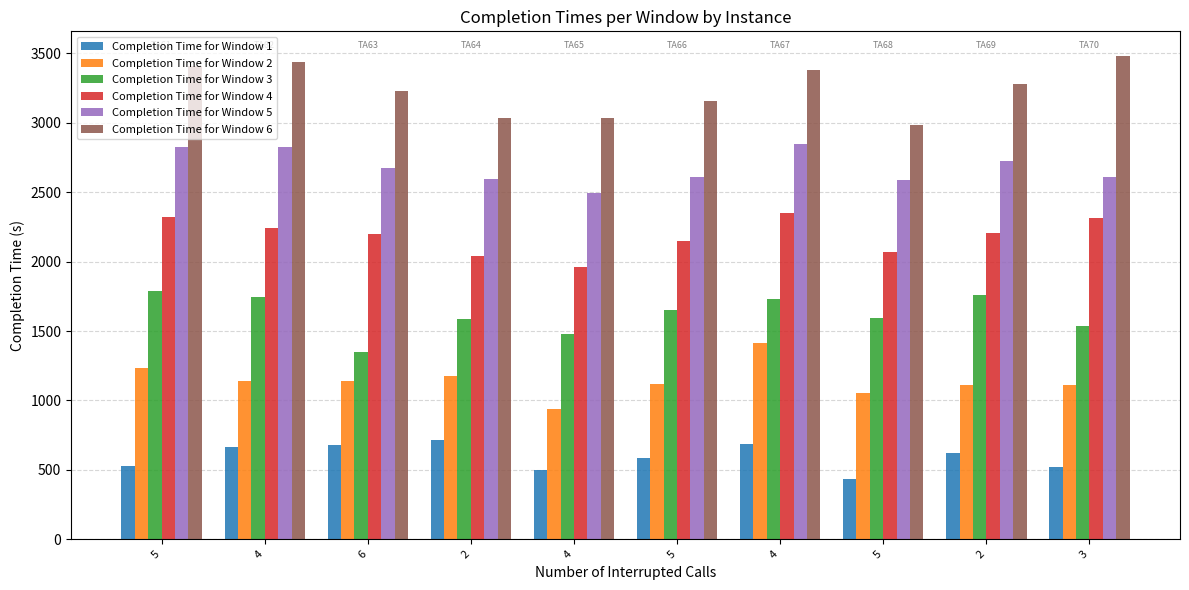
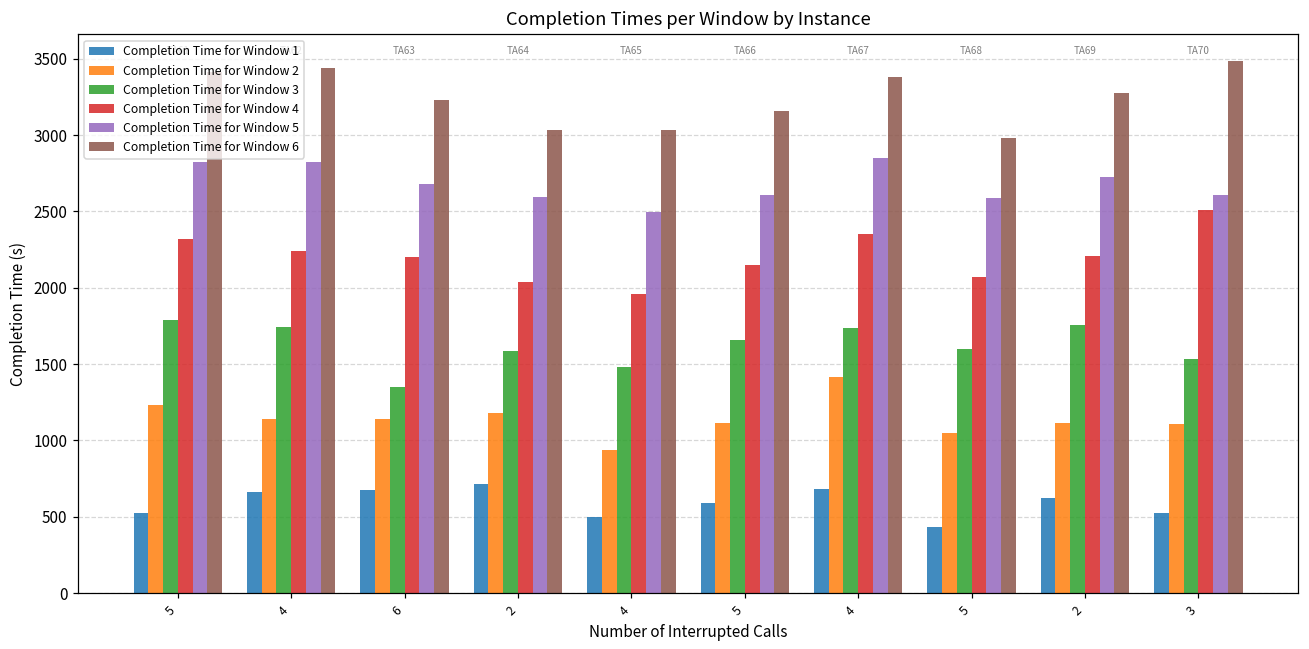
Completion Time for Window 4, 3: 2310 -> 2510
